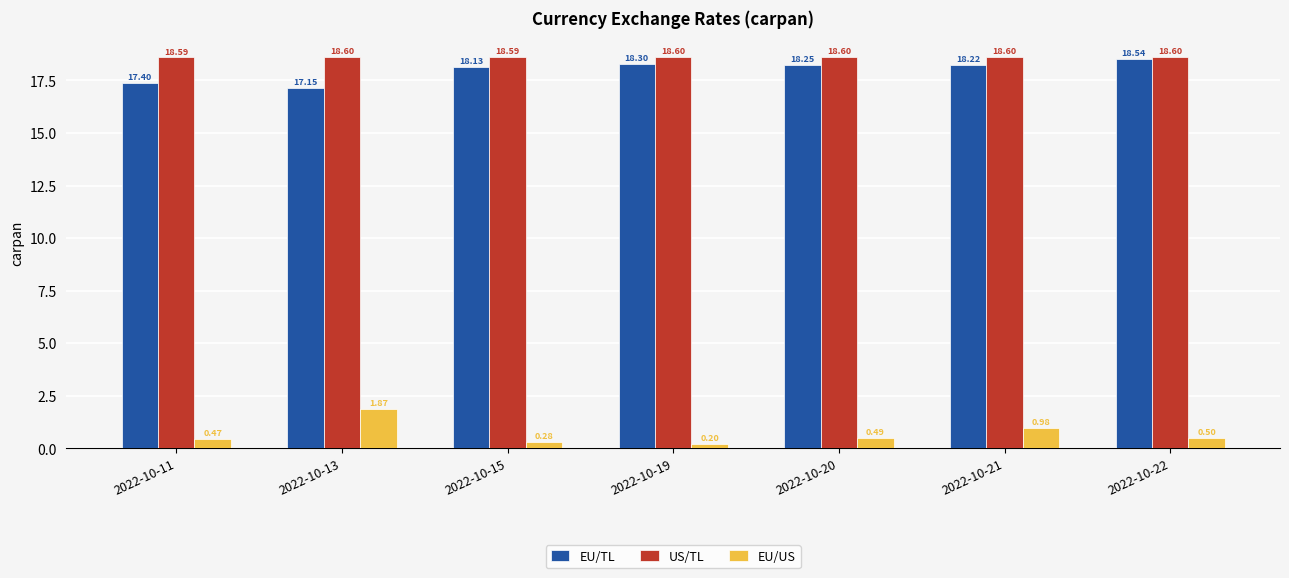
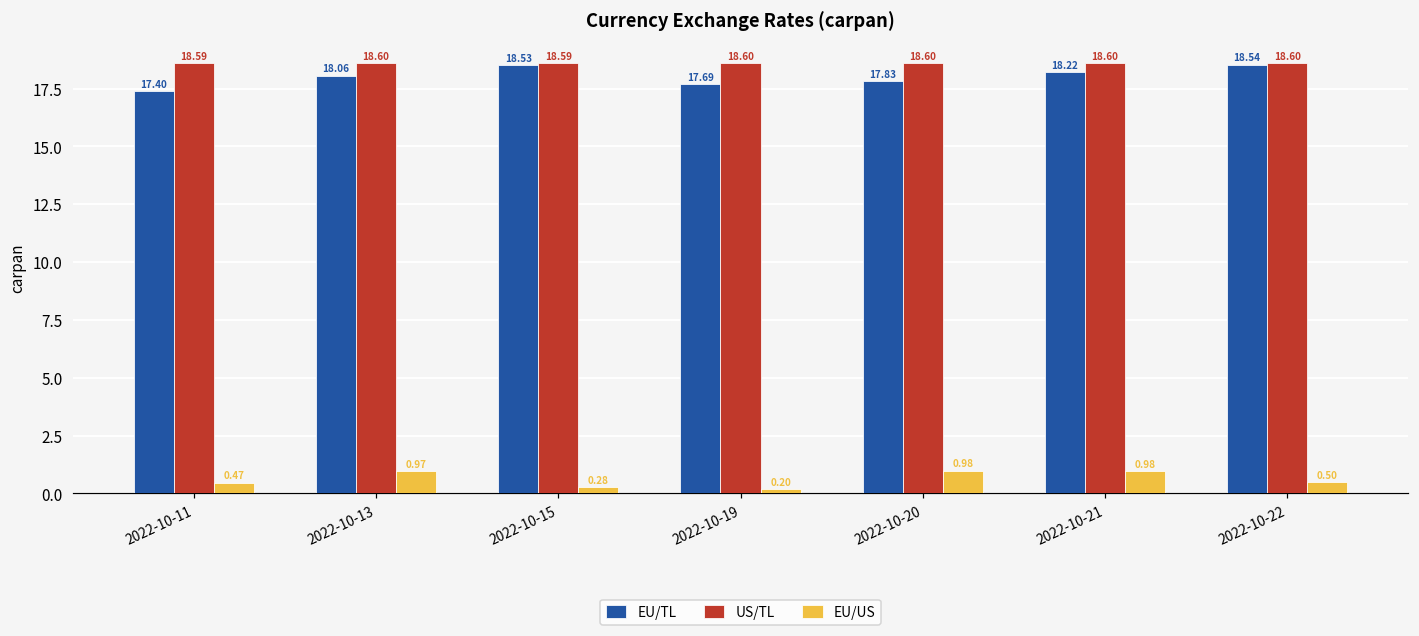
EU/TL, 2022-10-13: 17.15 -> 18.06
EU/US, 2022-10-13: 1.87 -> 0.97
EU/TL, 2022-10-15: 18.13 -> 18.53
EU/TL, 2022-10-19: 18.30 -> 17.69
EU/TL, 2022-10-20: 18.25 -> 17.83
EU/US, 2022-10-20: 0.49 -> 0.98
